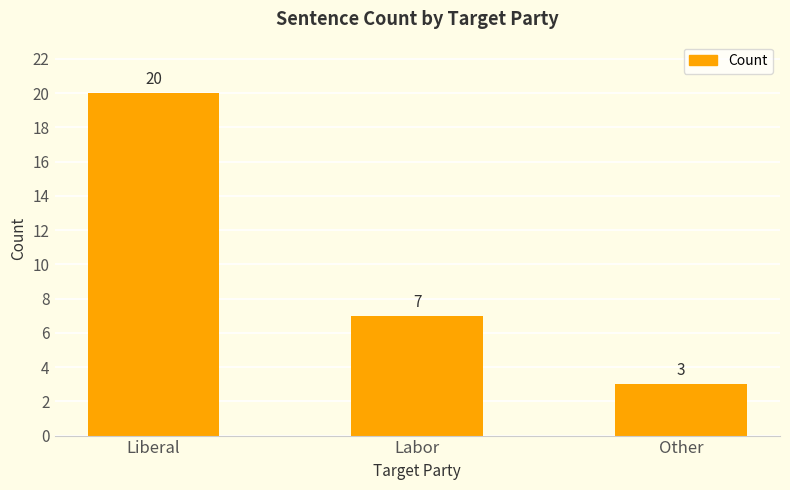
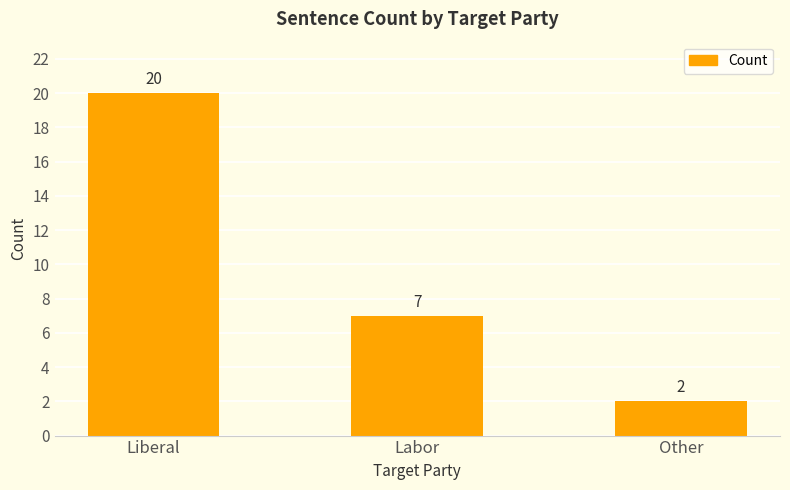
Other: 3 -> 2
